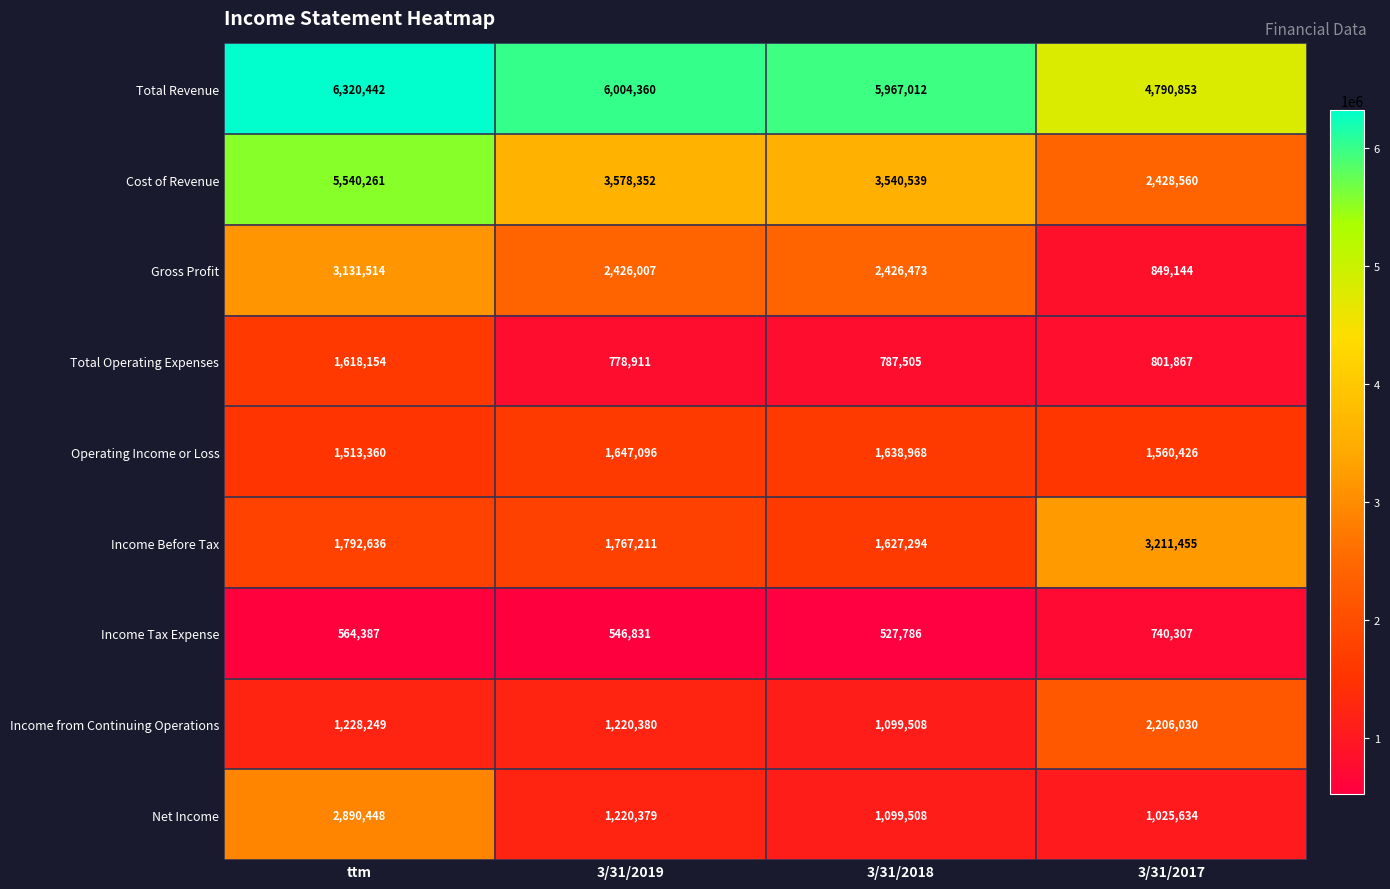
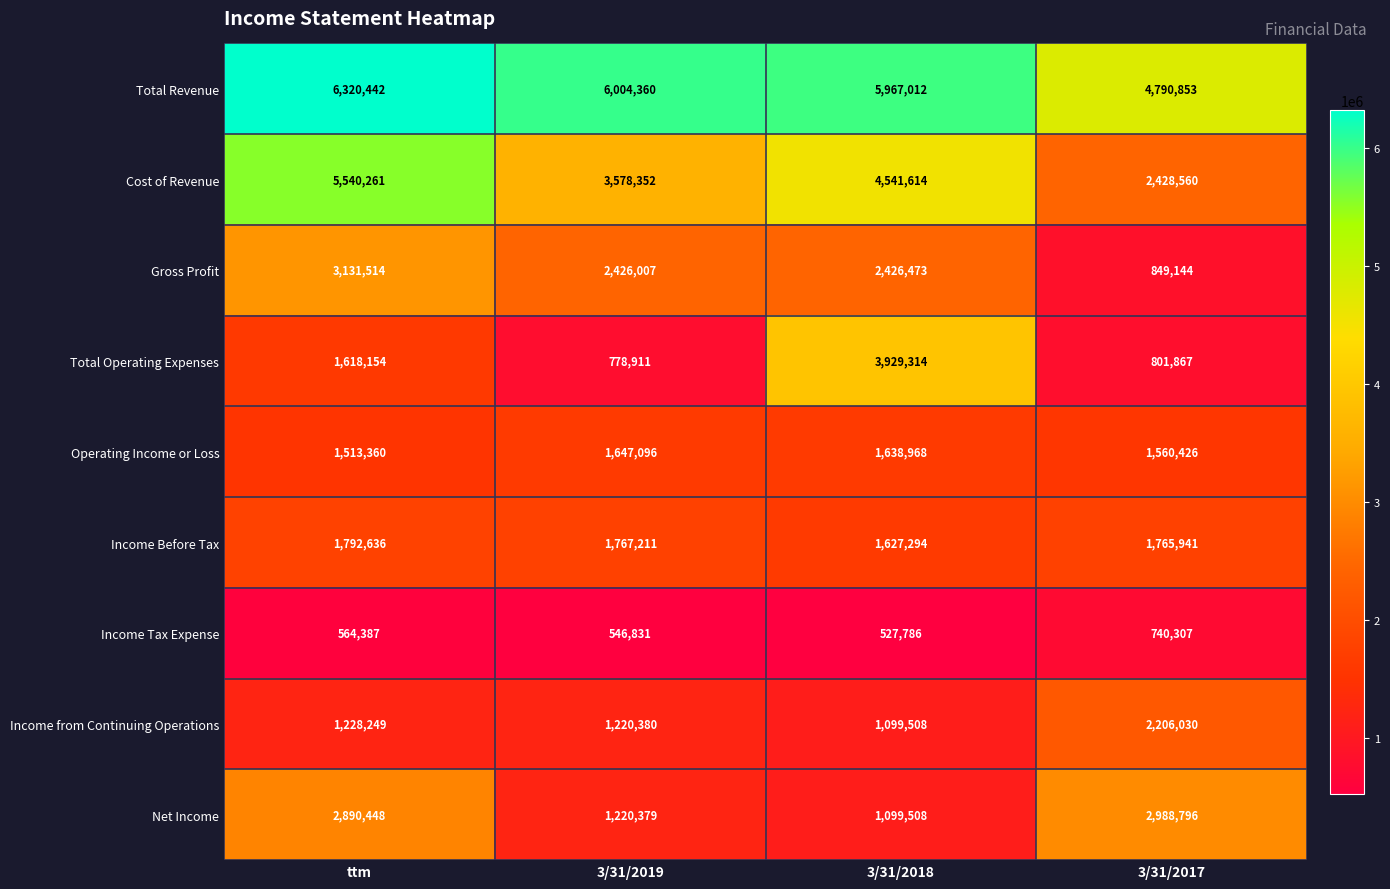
Cost of Revenue, 3/31/2018: 3,540,539 -> 4,541,614
Total Operating Expenses, 3/31/2018: 787,505 -> 3,929,314
Income Before Tax, 3/31/2017: 3,211,455 -> 1,765,941
Net Income, 3/31/2017: 1,025,634 -> 2,988,796
